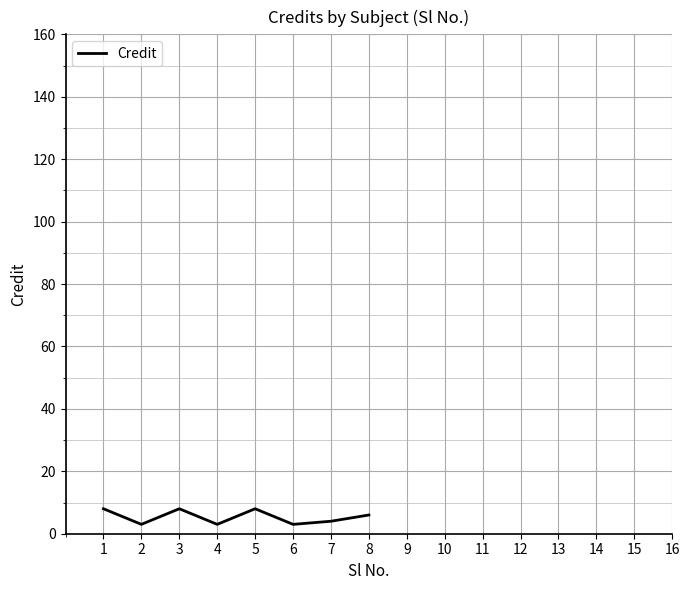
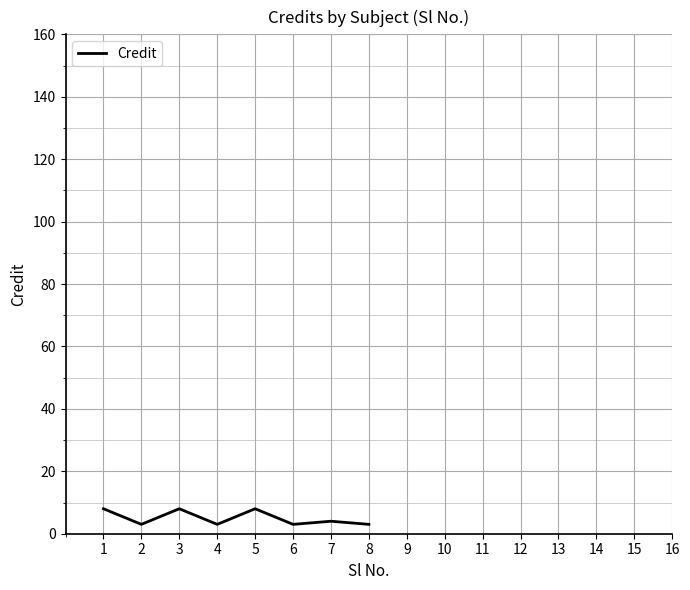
8: 6 -> 3
